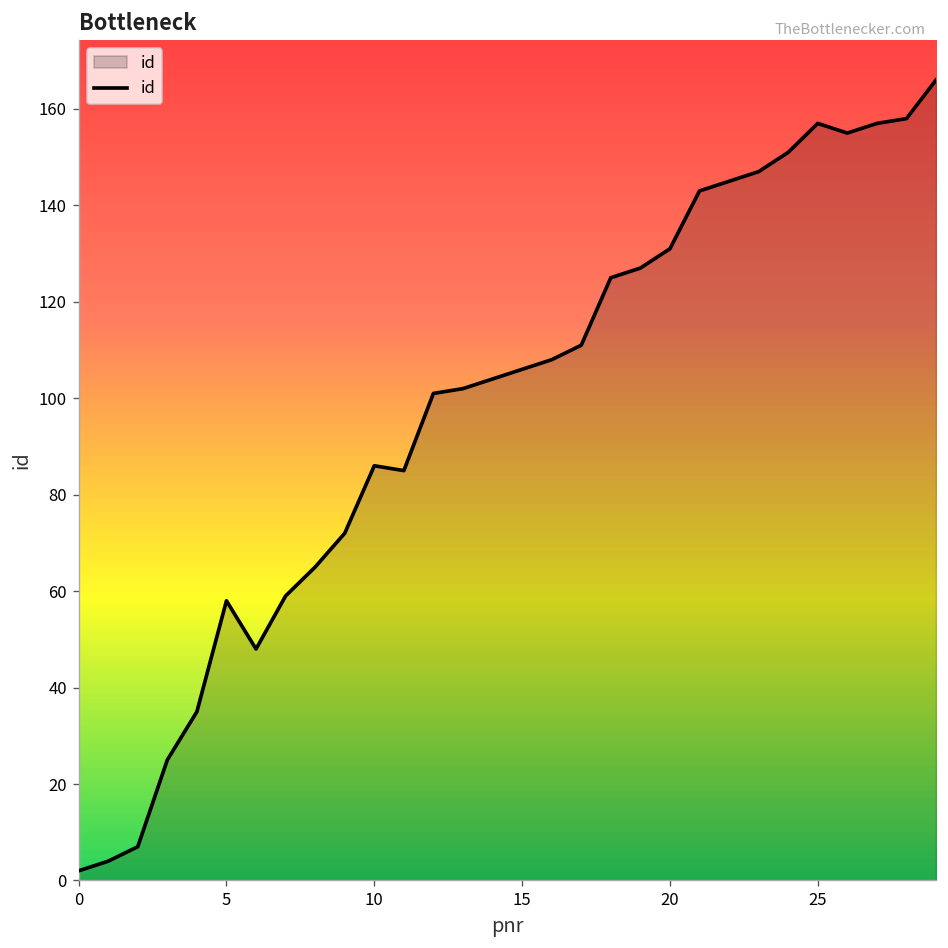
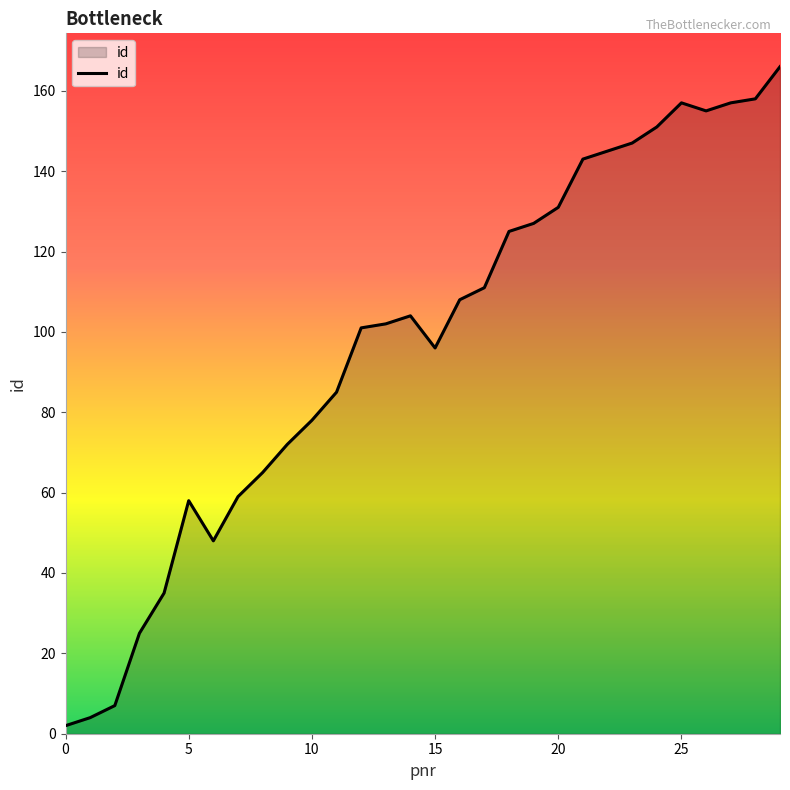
10: 86 -> 78
15: 106 -> 96
